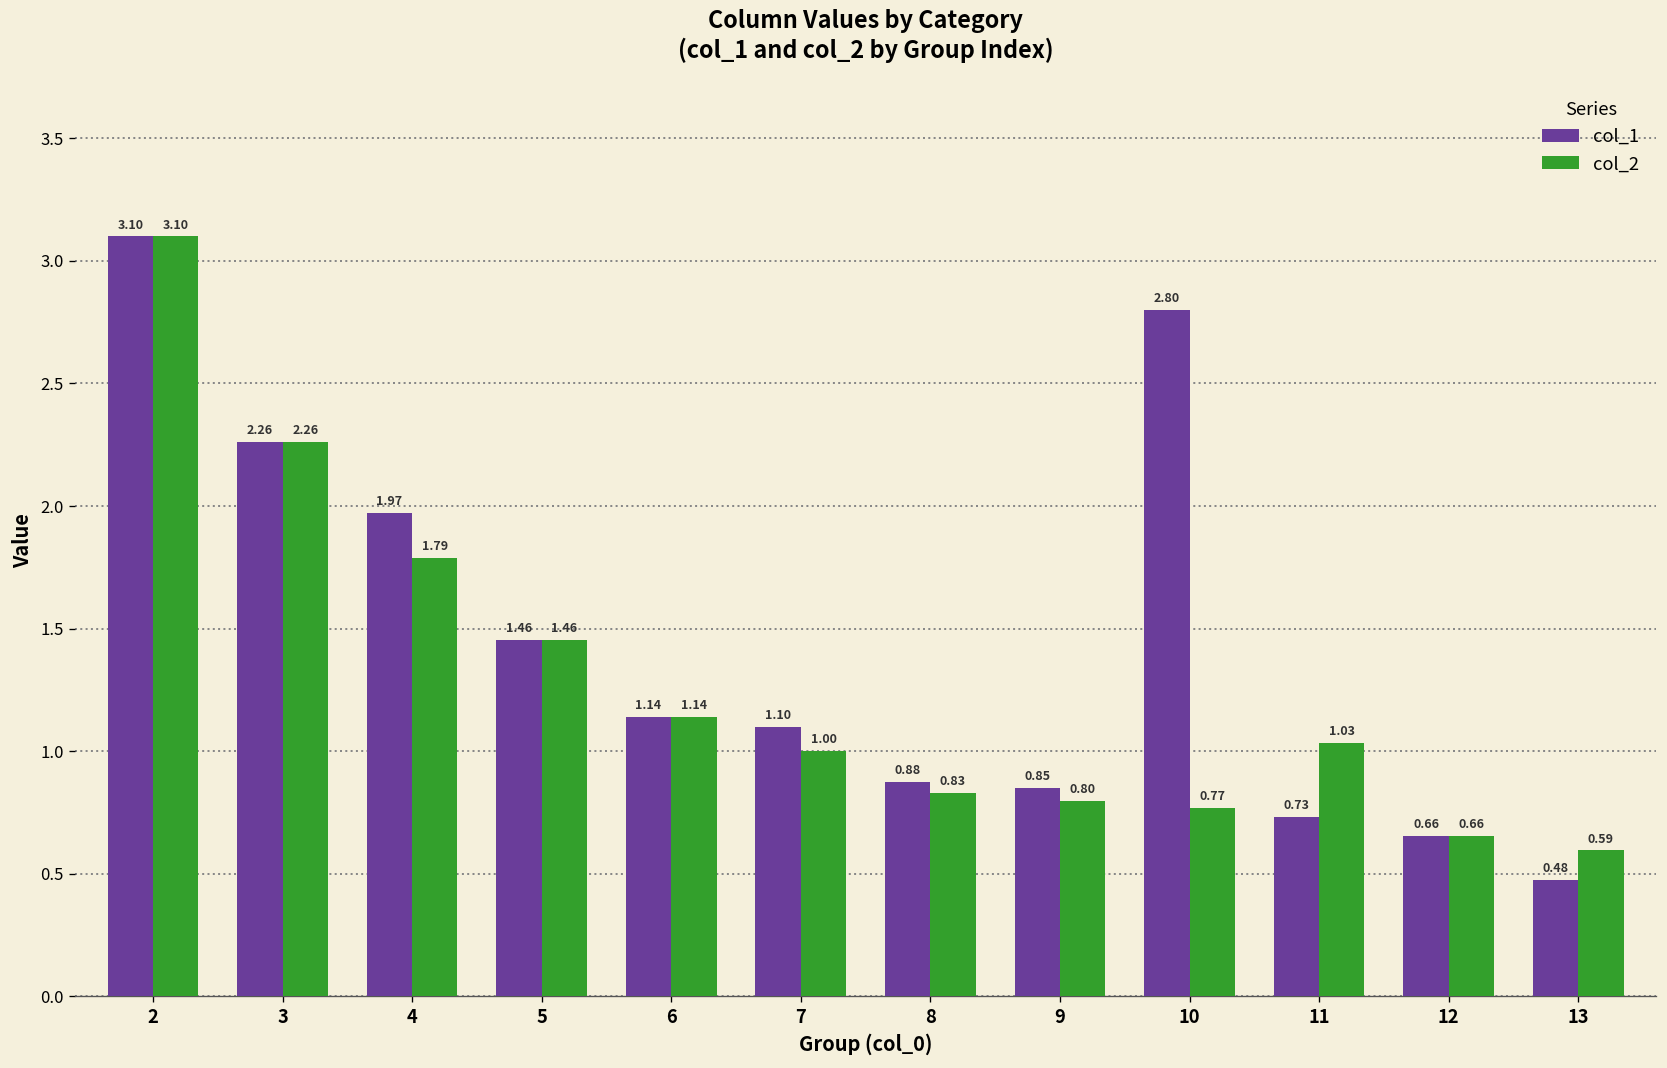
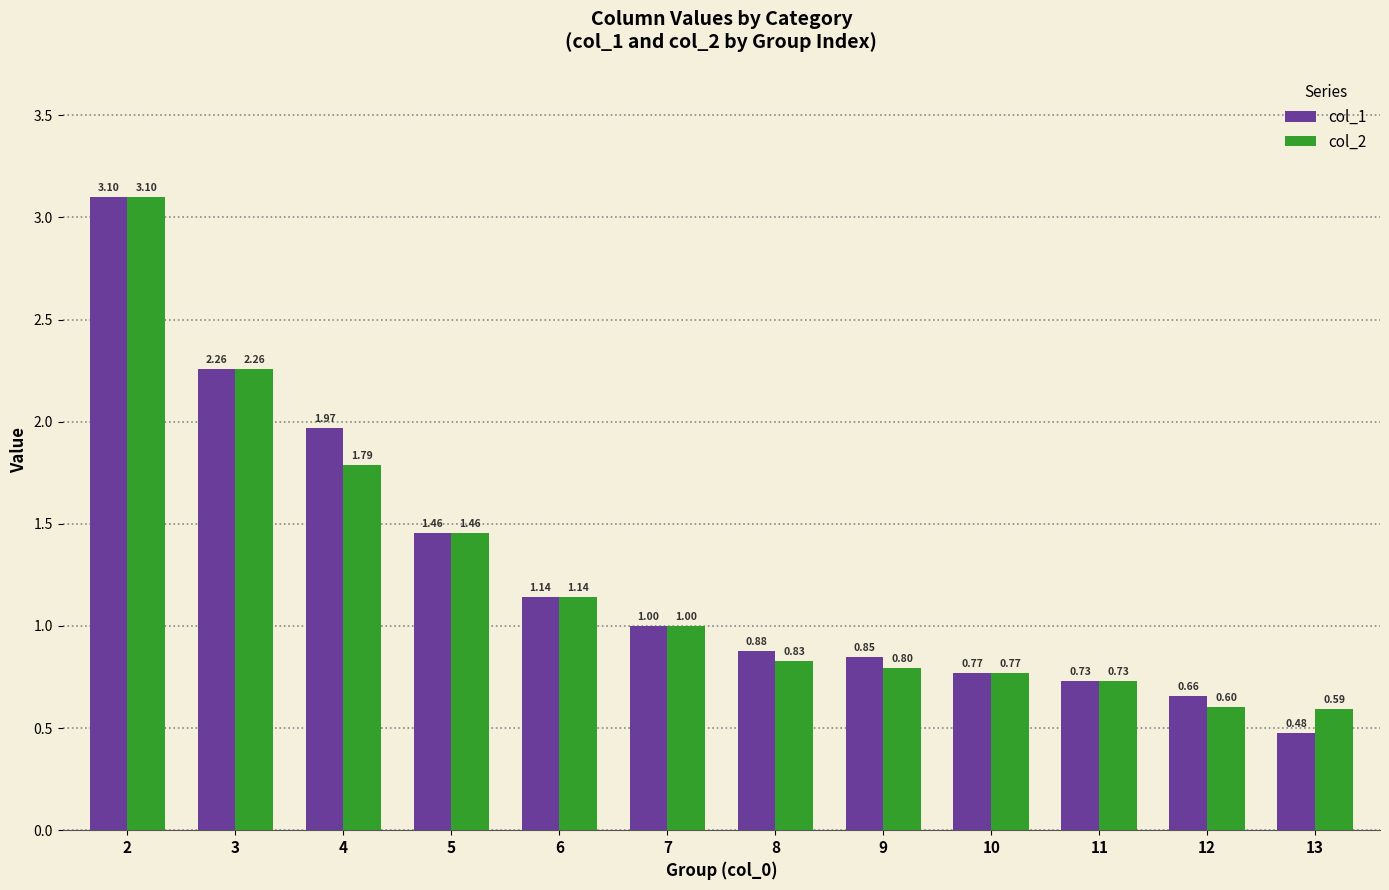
col_1, 7: 1.10 -> 1.00
col_1, 10: 2.80 -> 0.77
col_2, 11: 1.03 -> 0.73
col_2, 12: 0.66 -> 0.60
